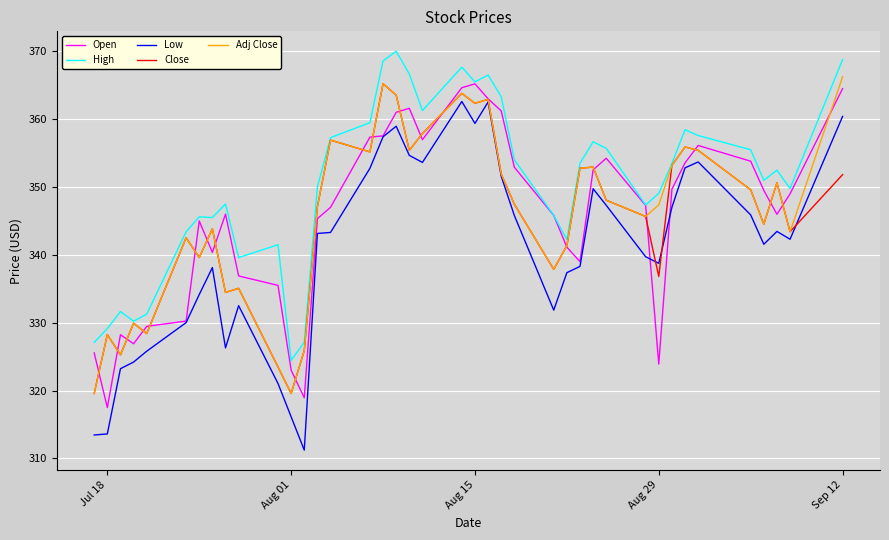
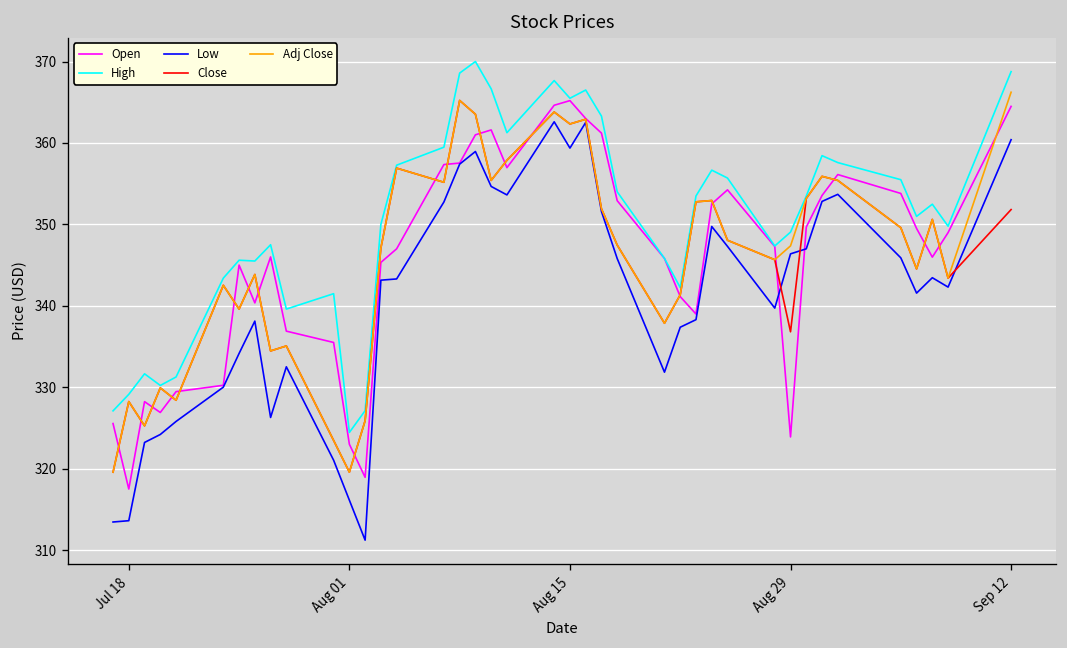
Low, Aug 29: 339 -> 346
